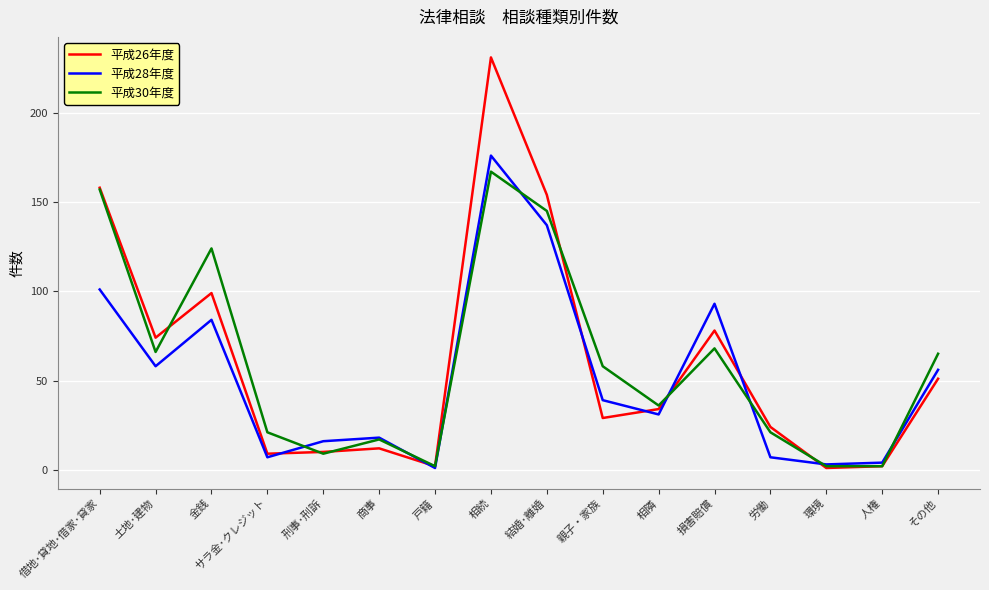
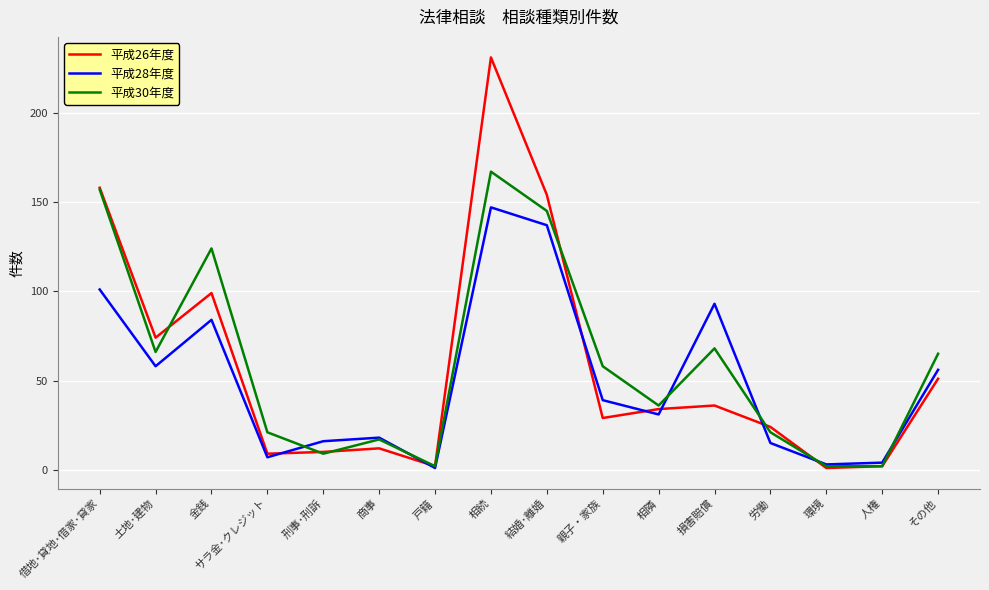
平成28年度, 相続: 176 -> 147
平成26年度, 損害賠償: 78 -> 36
平成28年度, 労働: 7 -> 15
